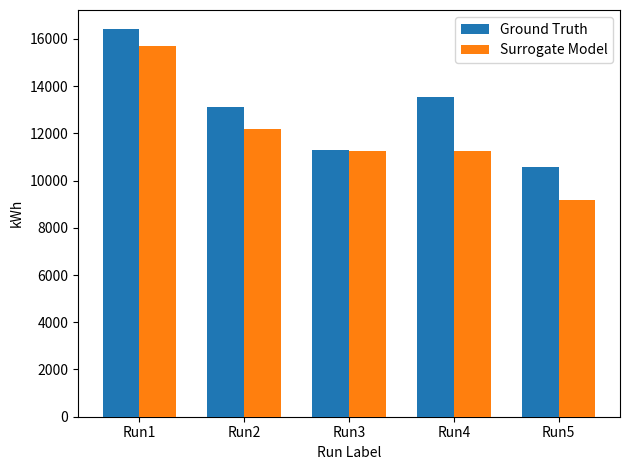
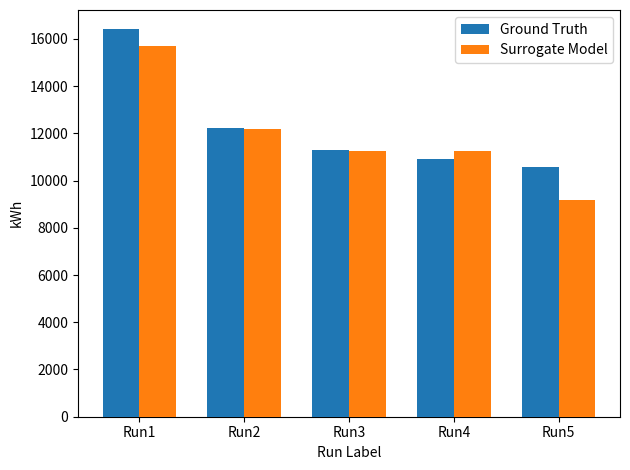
Ground Truth, Run2: 13100 -> 12200
Ground Truth, Run4: 13500 -> 10900
